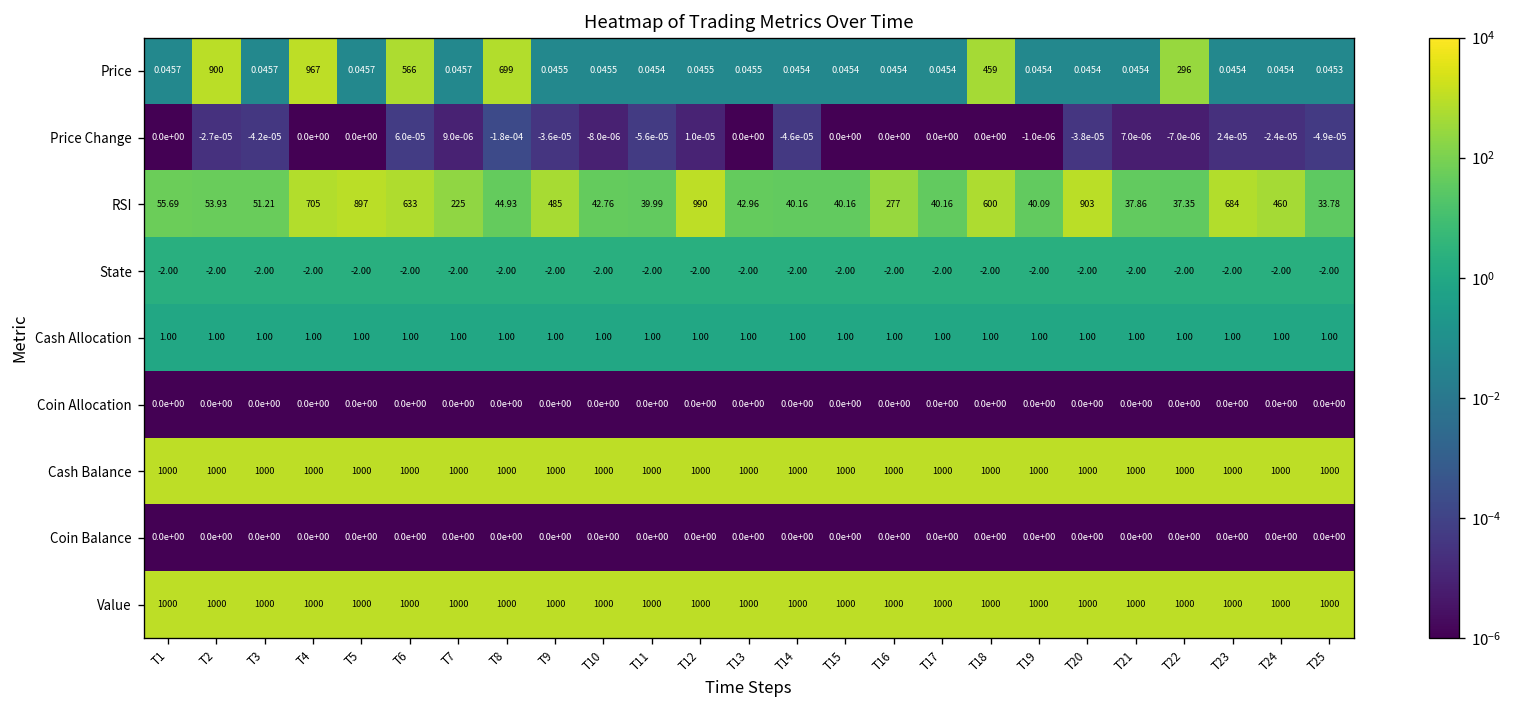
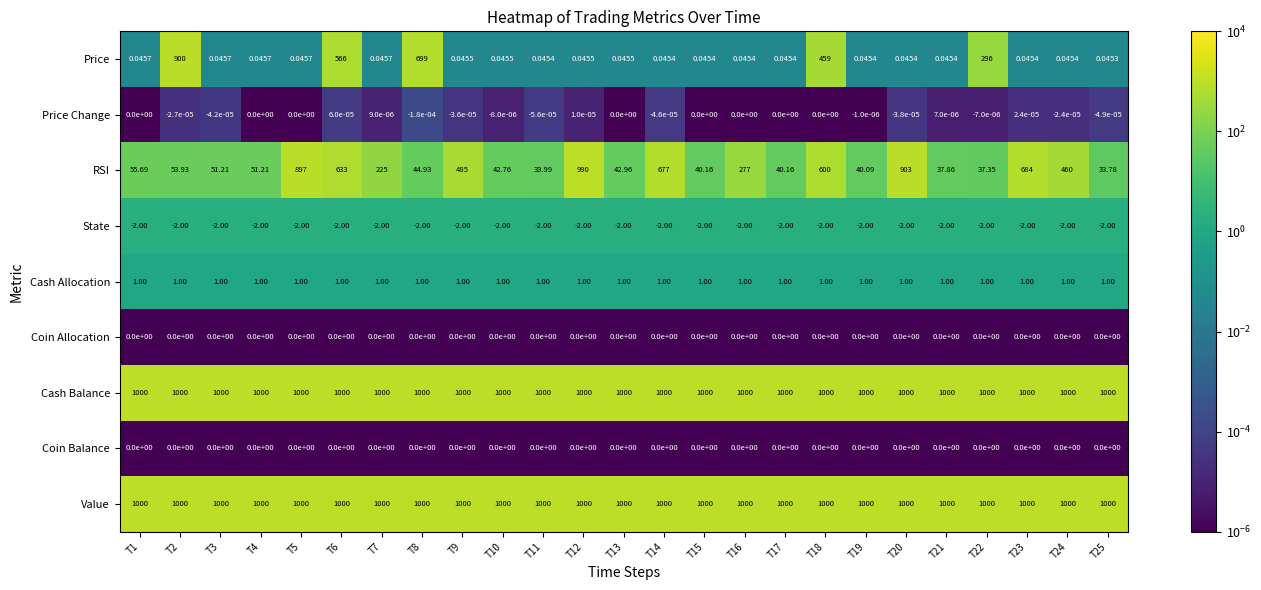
Price, T4: 967 -> 0.0457
RSI, T4: 705 -> 51.21
RSI, T14: 40.16 -> 677
